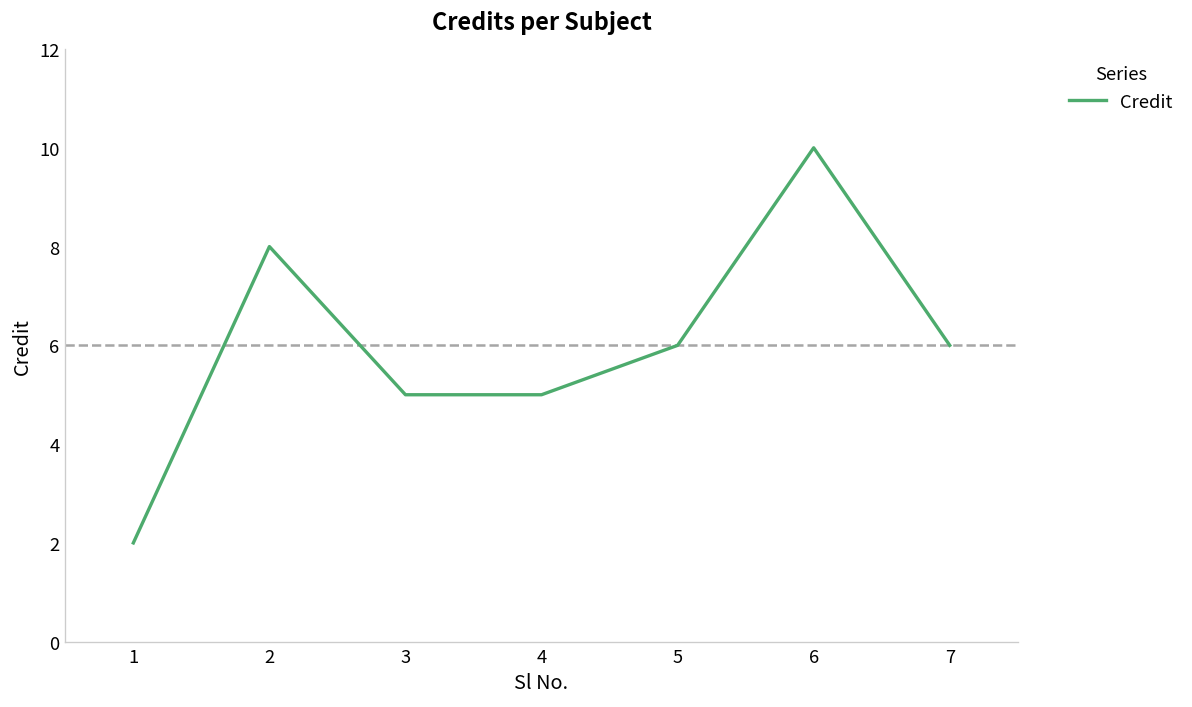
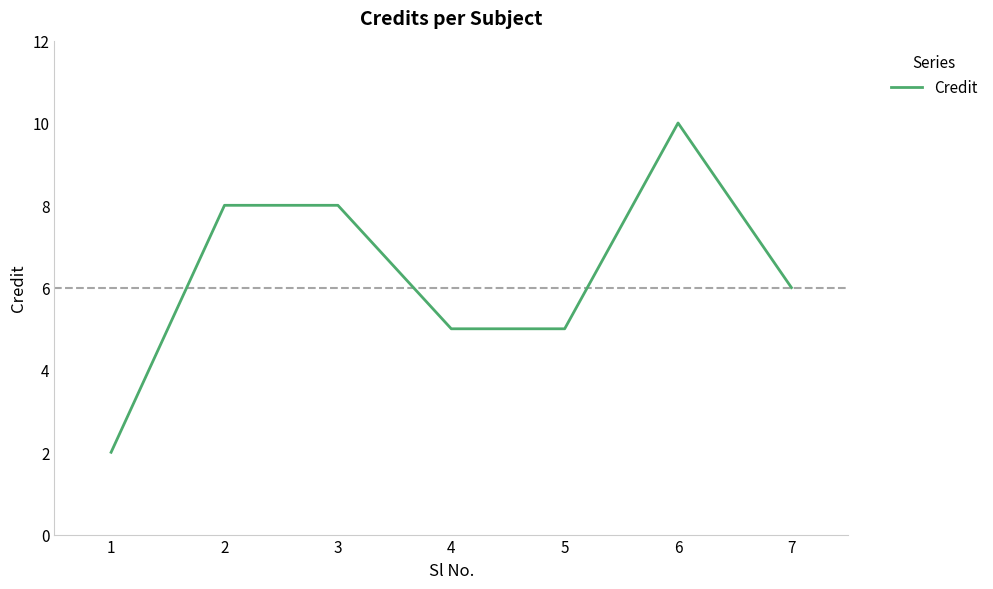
3: 5 -> 8
5: 6 -> 5
